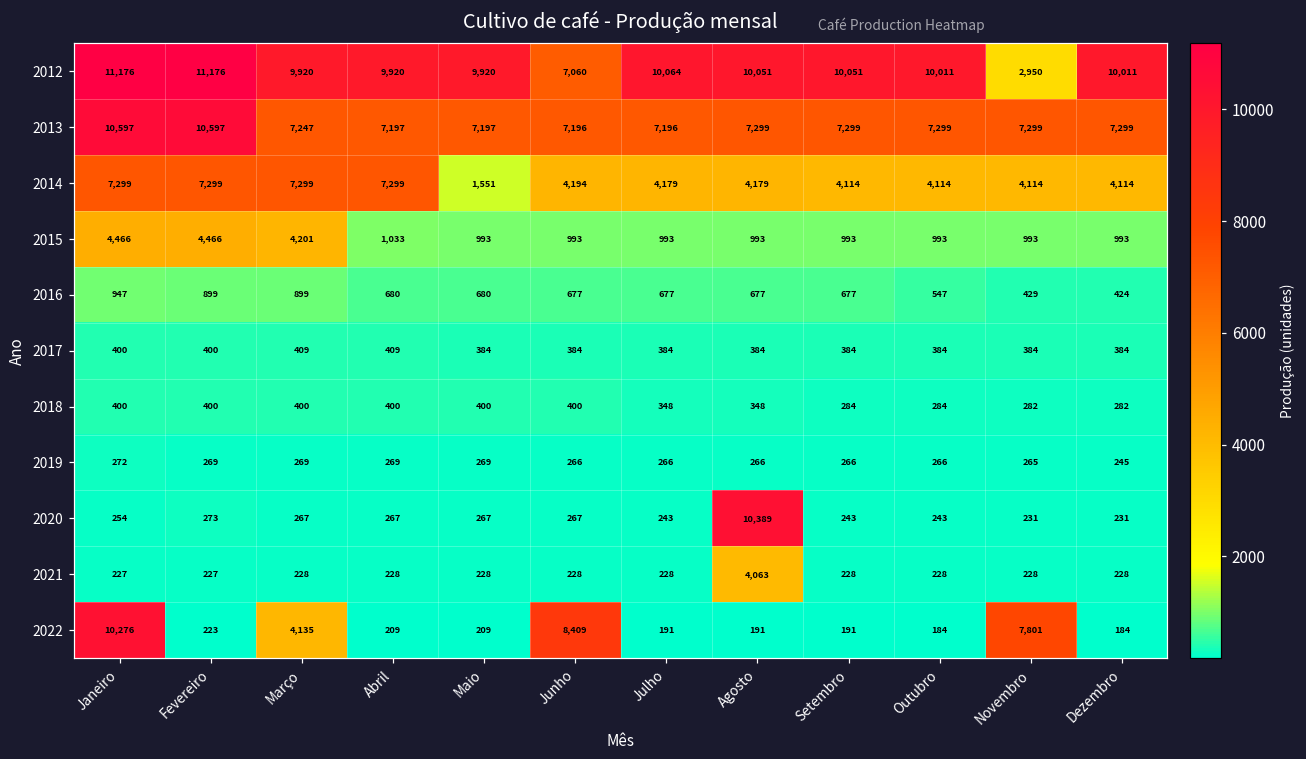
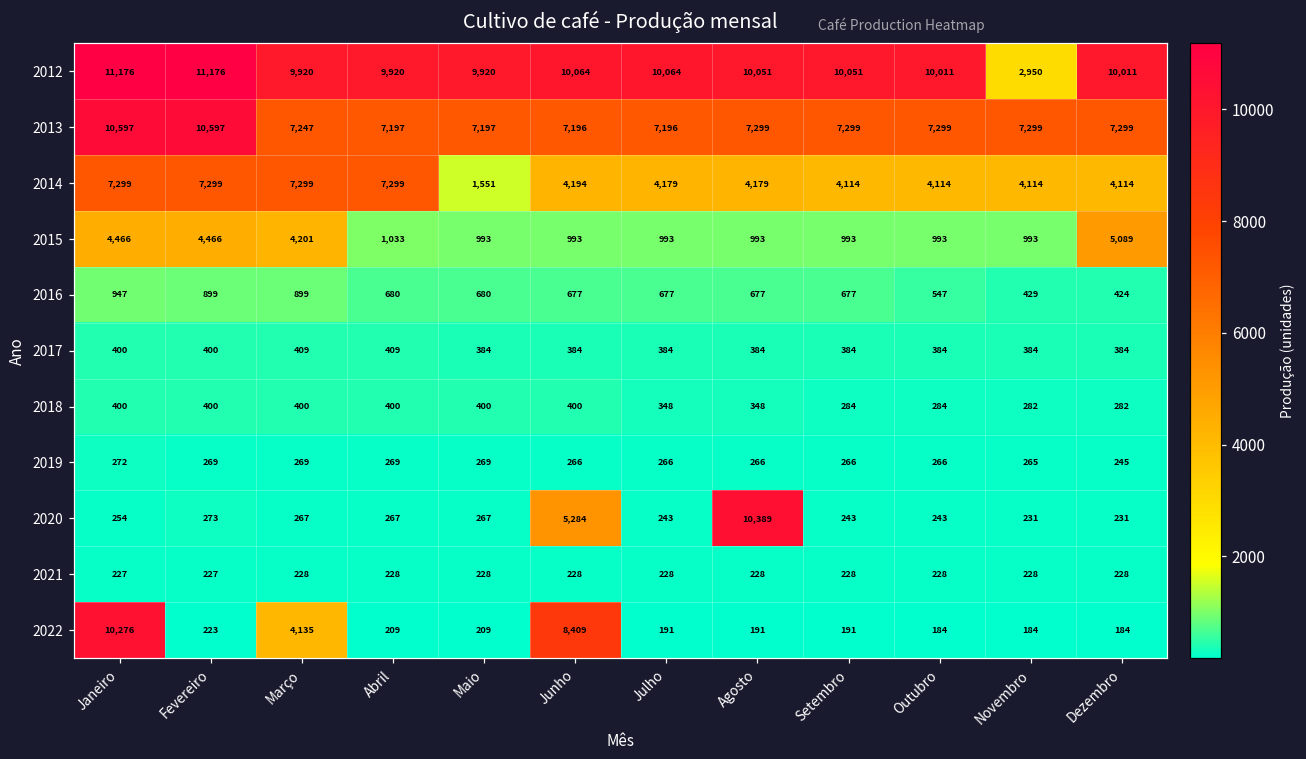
2012, Junho: 7,060 -> 10,064
2015, Dezembro: 993 -> 5,089
2020, Junho: 267 -> 5,284
2021, Agosto: 4,063 -> 228
2022, Novembro: 7,801 -> 184
